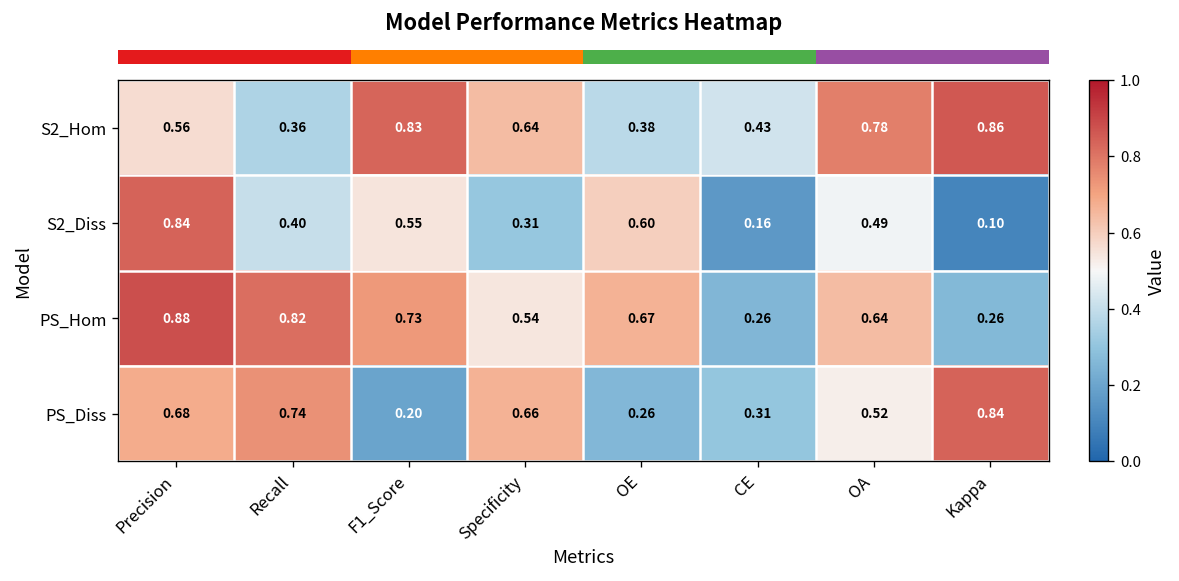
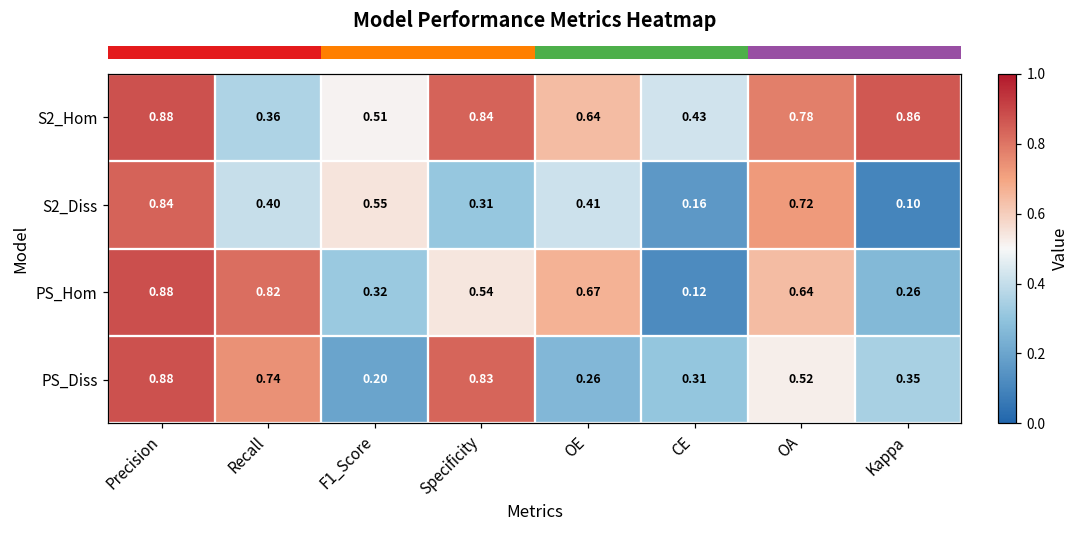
S2_Hom, Precision: 0.56 -> 0.88
S2_Hom, F1_Score: 0.83 -> 0.51
S2_Hom, Specificity: 0.64 -> 0.84
S2_Hom, OE: 0.38 -> 0.64
S2_Diss, OE: 0.60 -> 0.41
S2_Diss, OA: 0.49 -> 0.72
PS_Hom, F1_Score: 0.73 -> 0.32
PS_Hom, CE: 0.26 -> 0.12
PS_Diss, Precision: 0.68 -> 0.88
PS_Diss, Specificity: 0.66 -> 0.83
PS_Diss, Kappa: 0.84 -> 0.35
